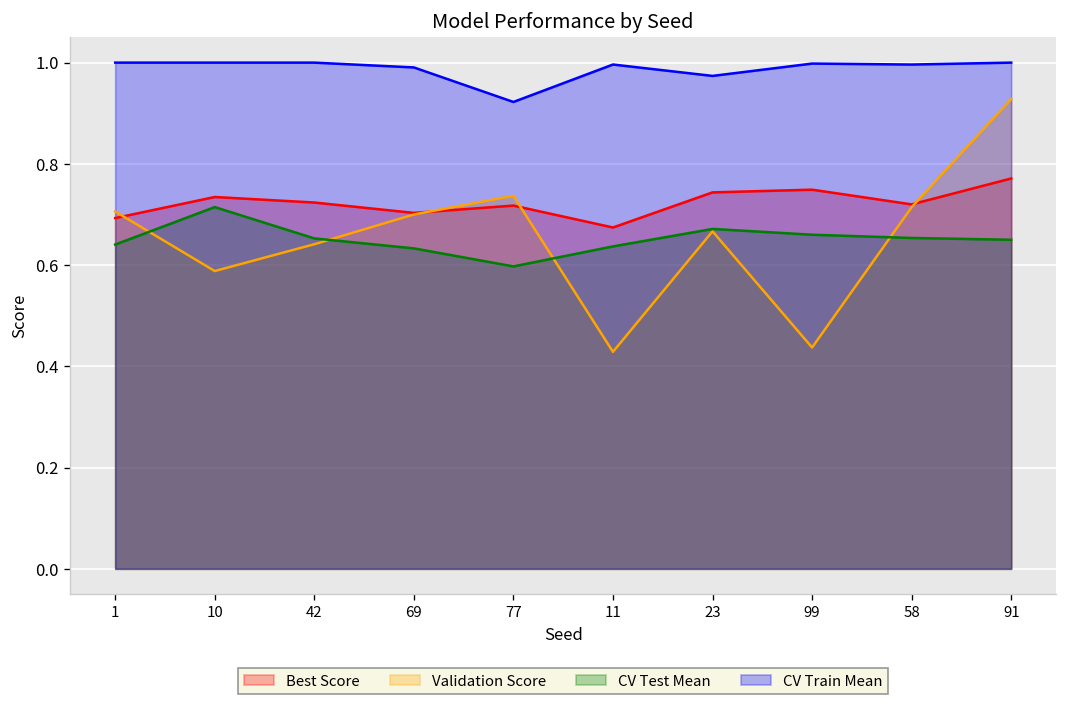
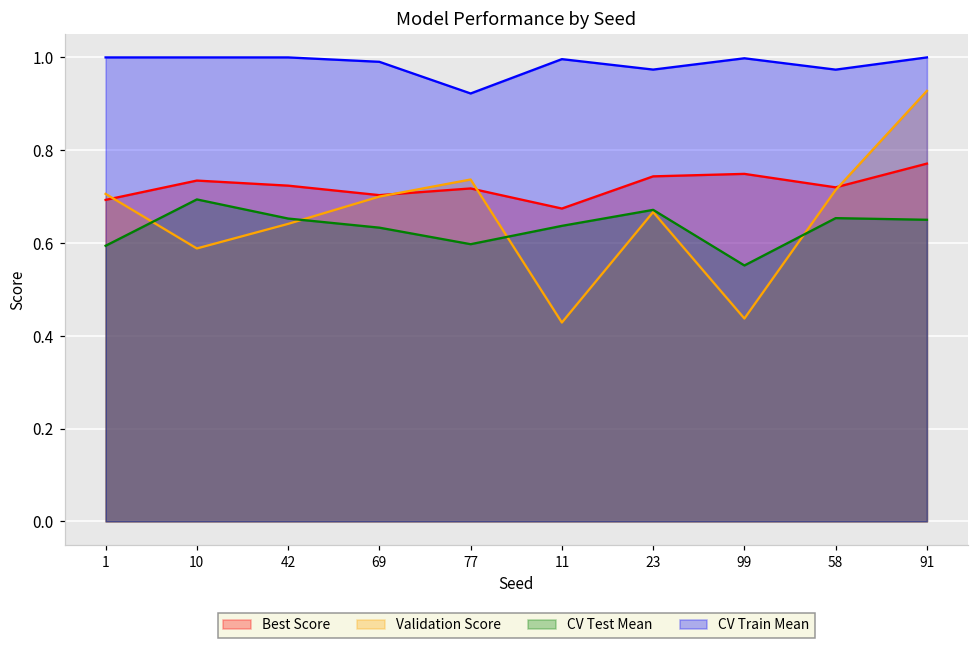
CV Test Mean, 1: 0.64 -> 0.59
CV Test Mean, 10: 0.71 -> 0.69
CV Test Mean, 99: 0.66 -> 0.55
CV Train Mean, 58: 1.00 -> 0.97
